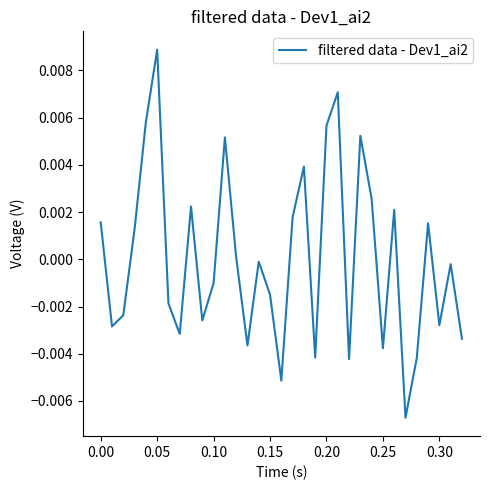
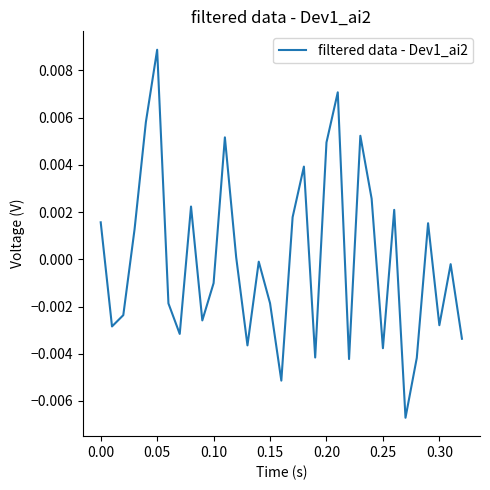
0.15: -0.0015 -> -0.0019
0.20: 0.0057 -> 0.0050
